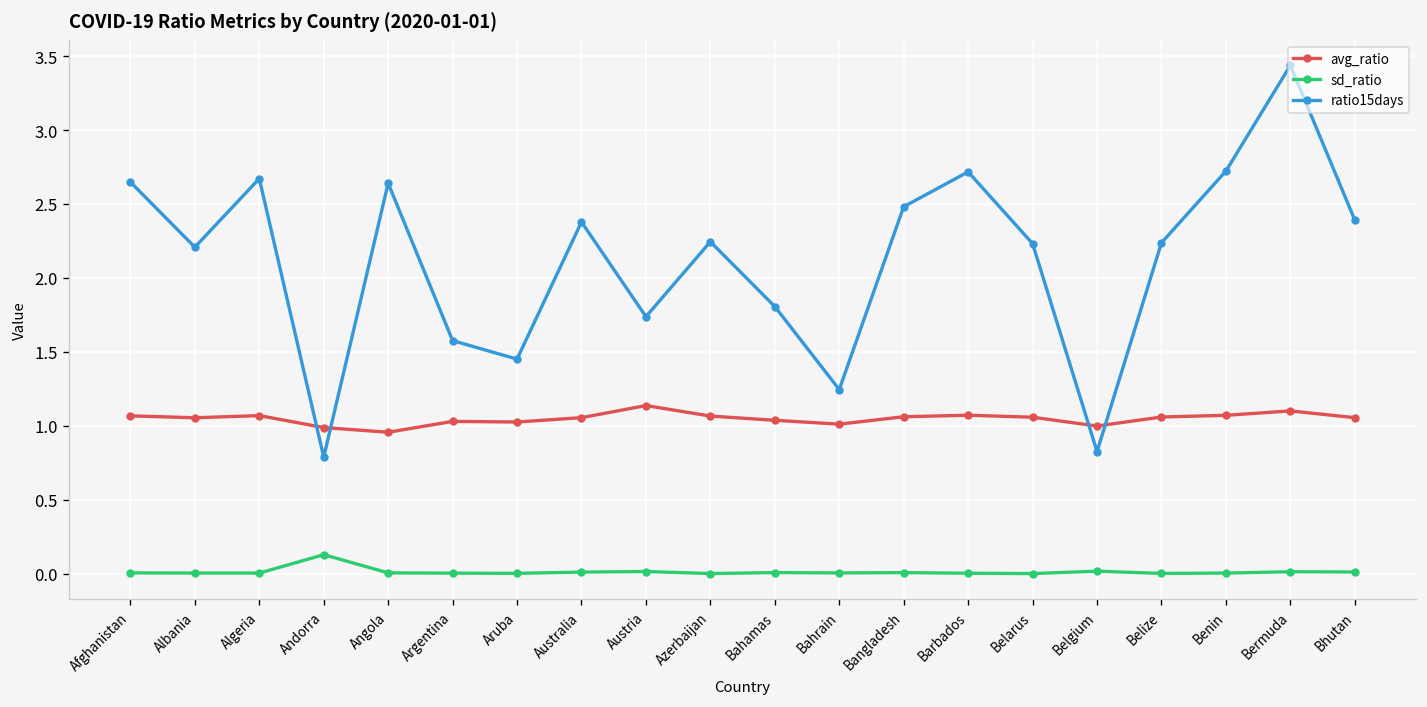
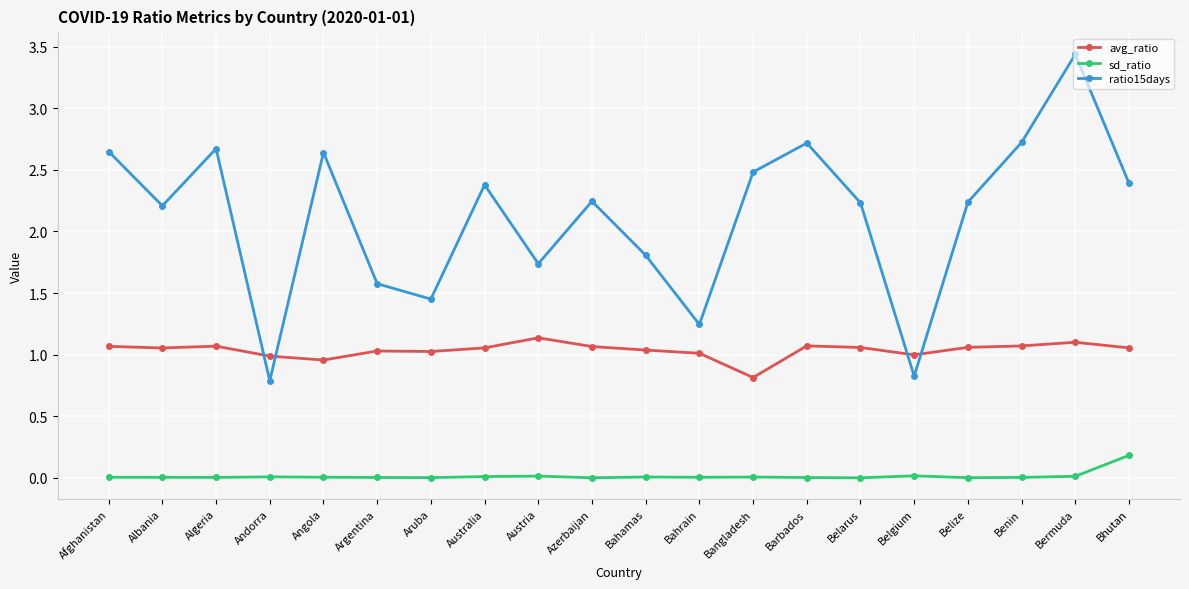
sd_ratio, Andorra: 0.13 -> 0.01
avg_ratio, Bangladesh: 1.06 -> 0.81
sd_ratio, Bhutan: 0.01 -> 0.18
